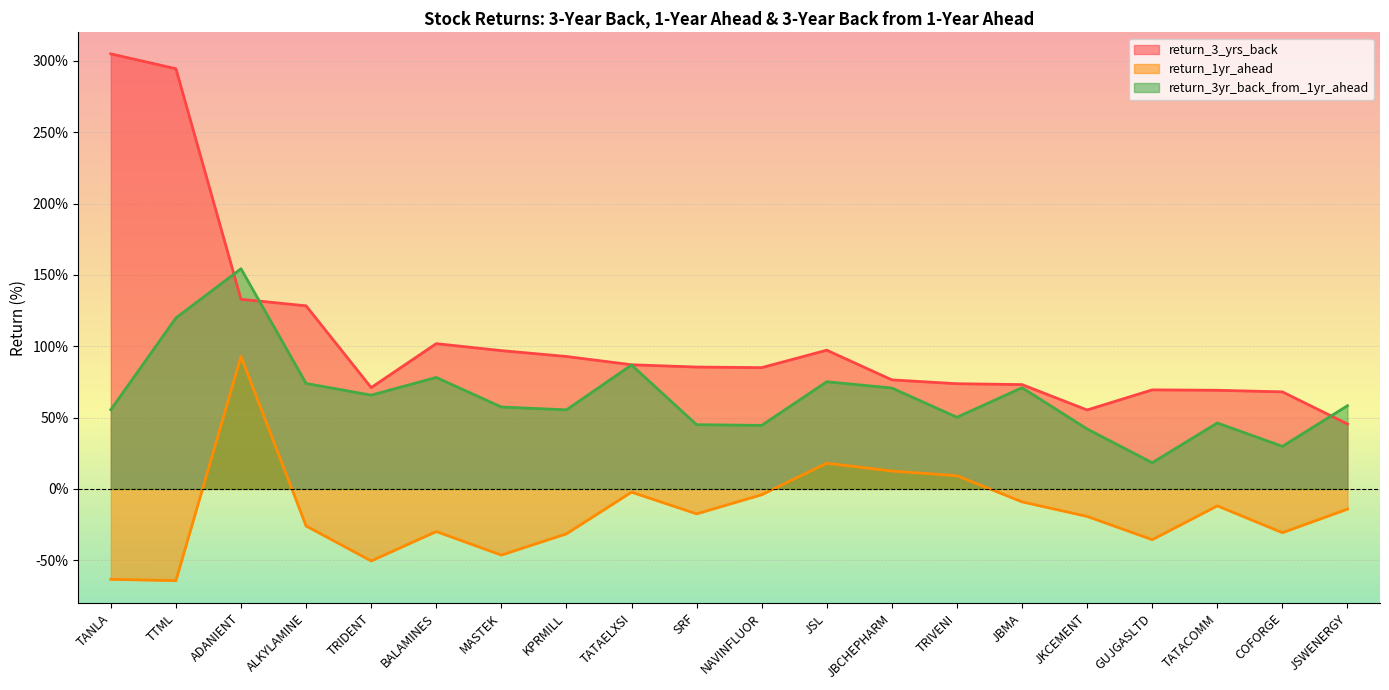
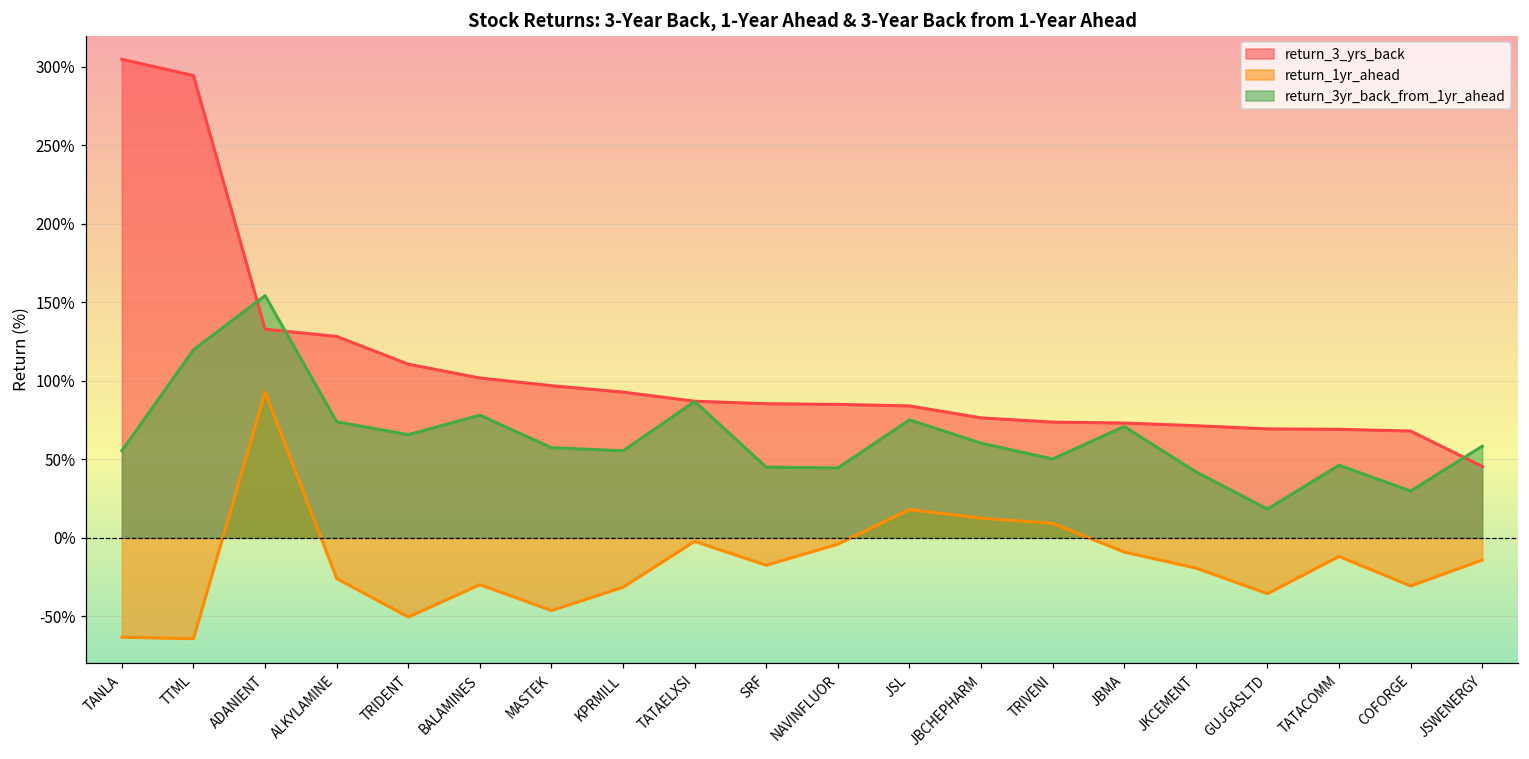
return_3_yrs_back, TRIDENT: 71% -> 111%
return_3_yrs_back, JSL: 97% -> 84%
return_3yr_back_from_1yr_ahead, JBCHEPHARM: 71% -> 60%
return_3_yrs_back, JKCEMENT: 55% -> 71%
